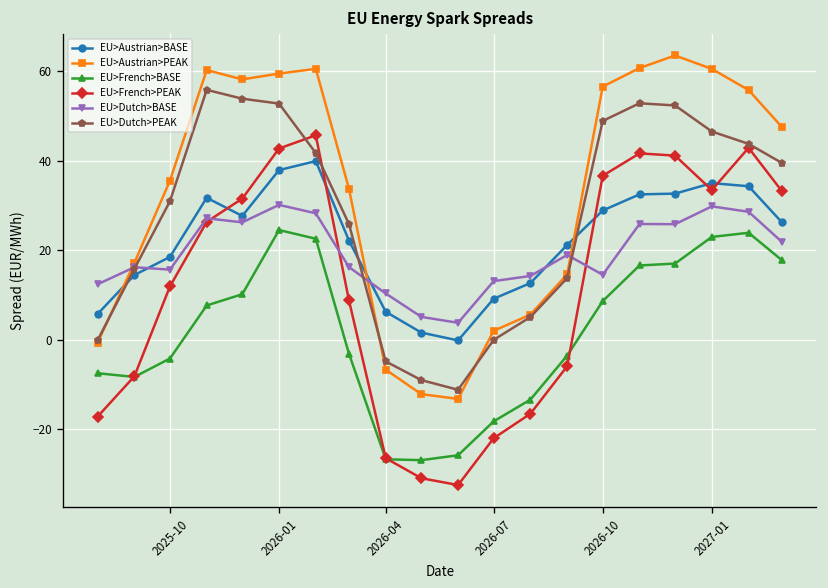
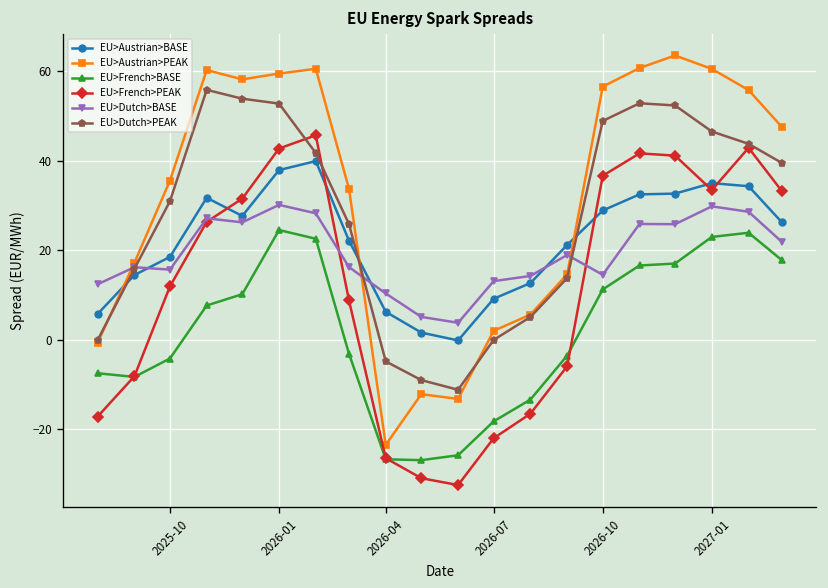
EU>Austrian>PEAK, 2026-04: -7 -> -24
EU>French>BASE, 2026-10: 9 -> 11
